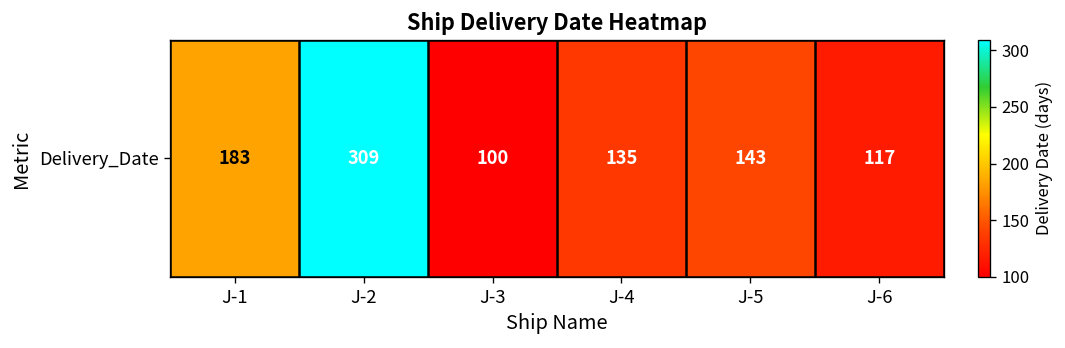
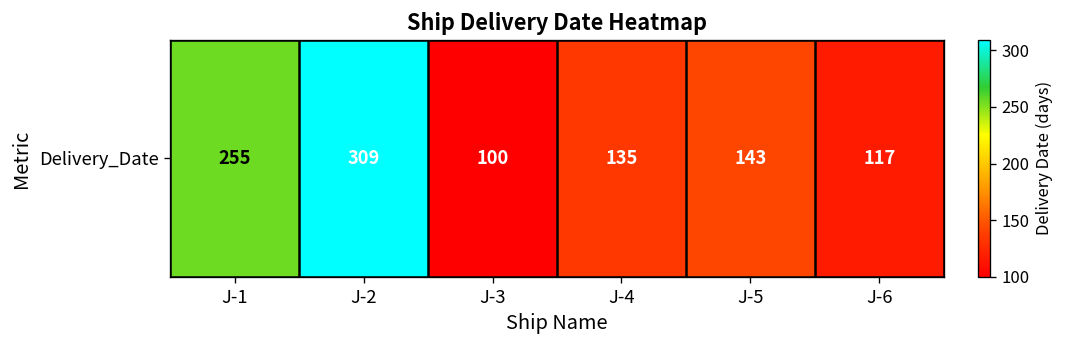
Delivery_Date, J-1: 183 -> 255
